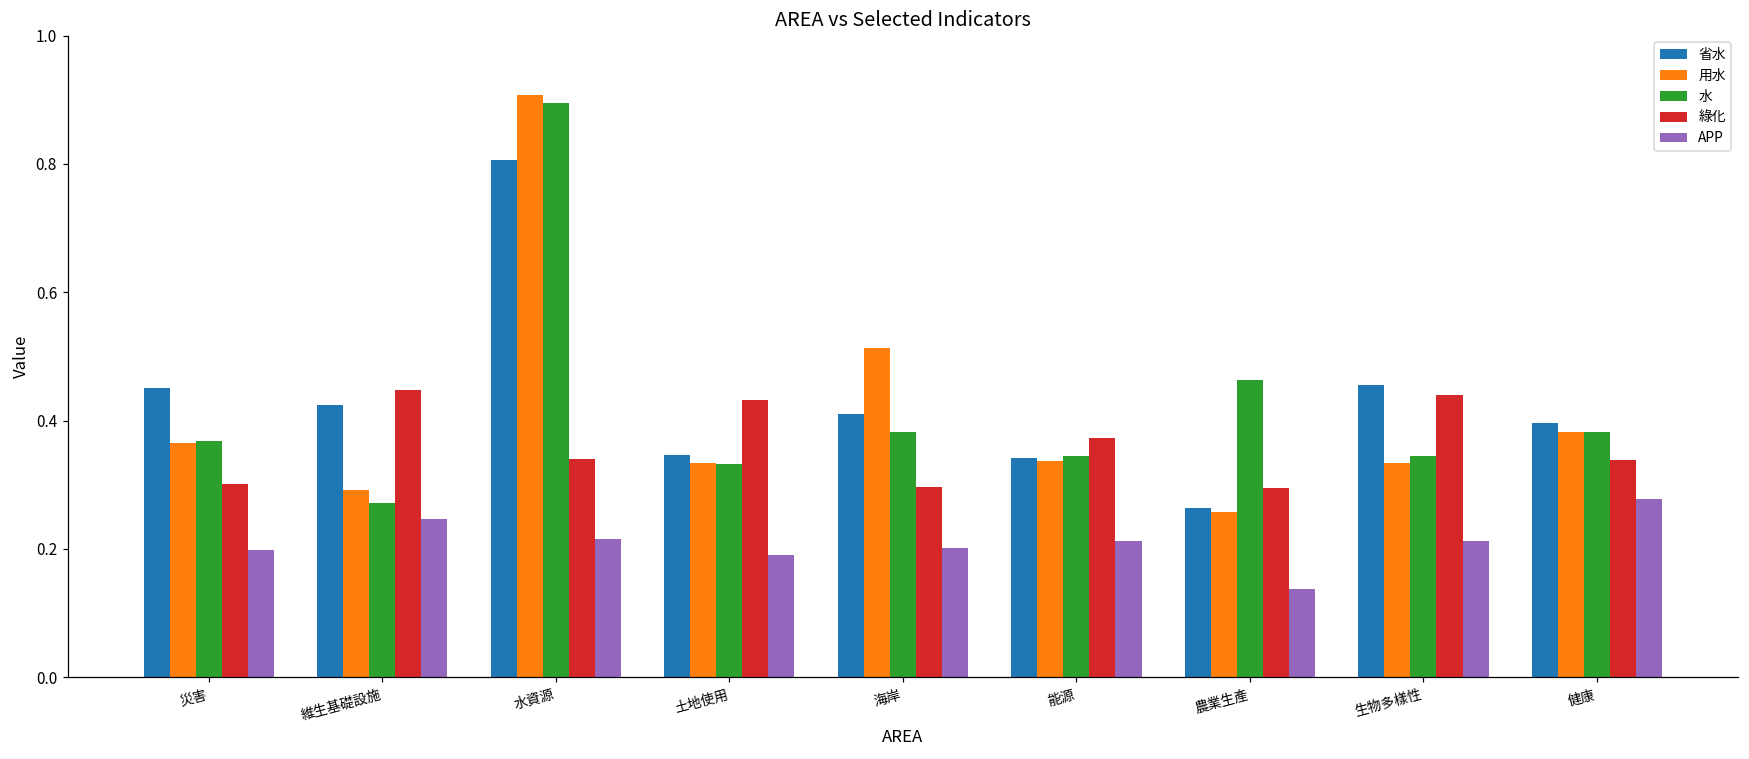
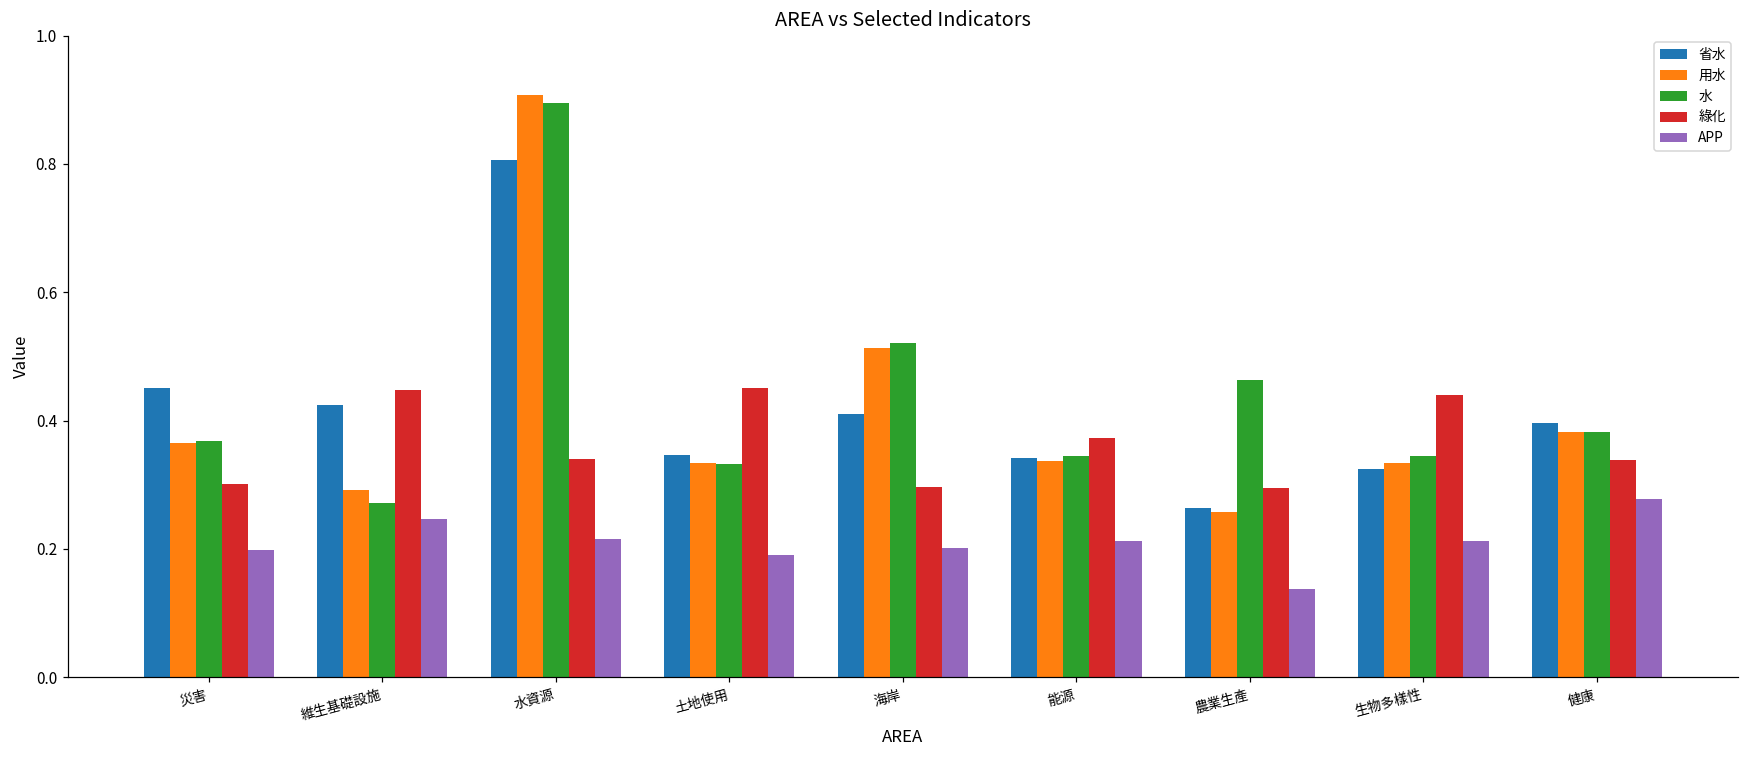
綠化, 土地使用: 0.43 -> 0.45
水, 海岸: 0.38 -> 0.52
省水, 生物多樣性: 0.46 -> 0.32
